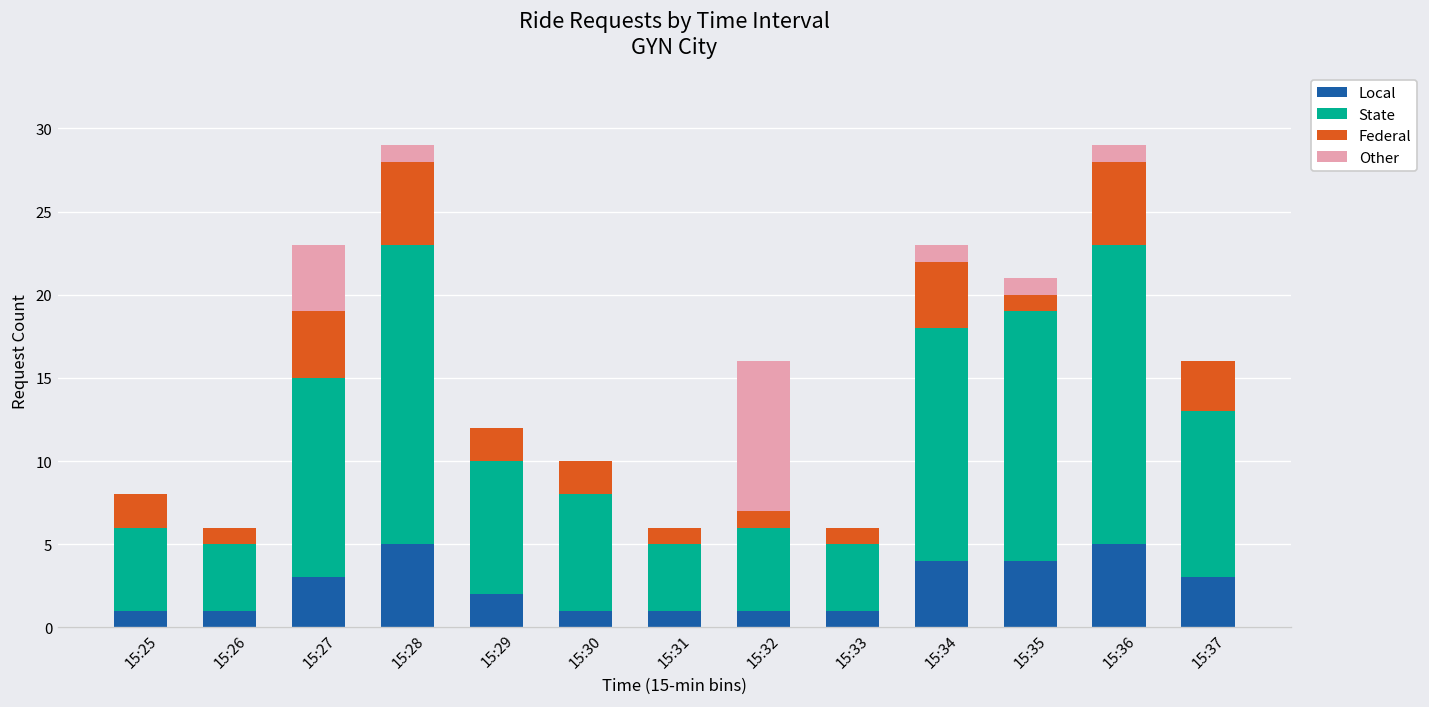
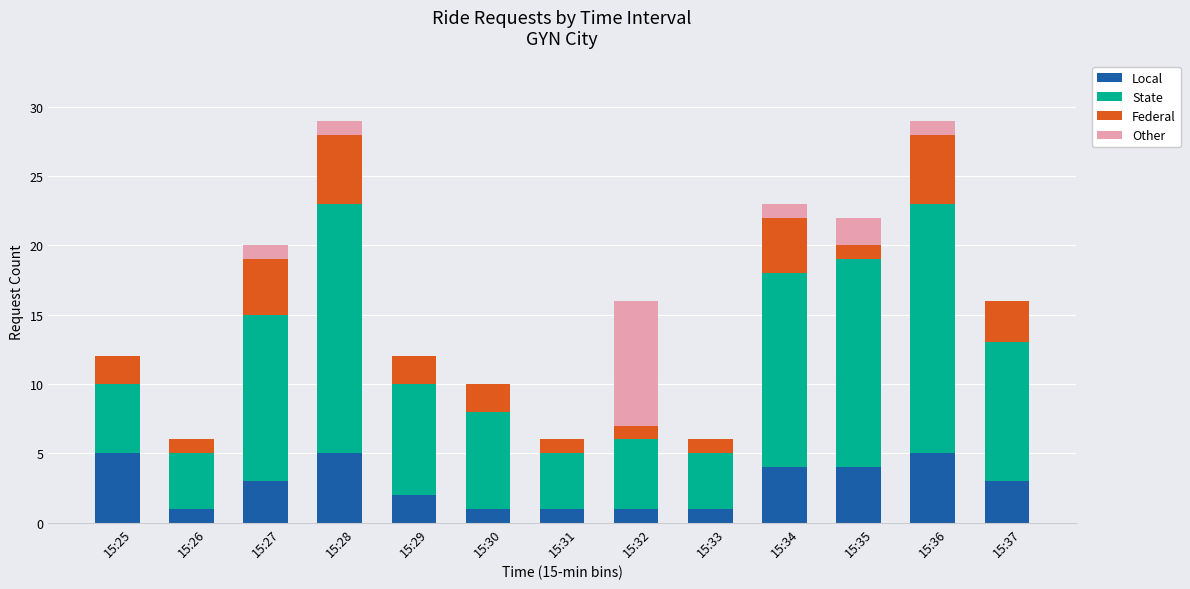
Local, 15:25: 1 -> 5
Other, 15:27: 4 -> 1
Other, 15:35: 1 -> 2
